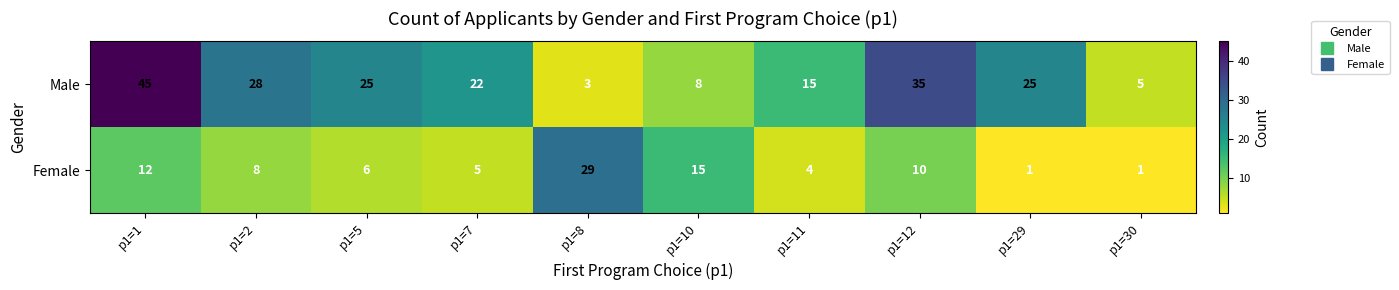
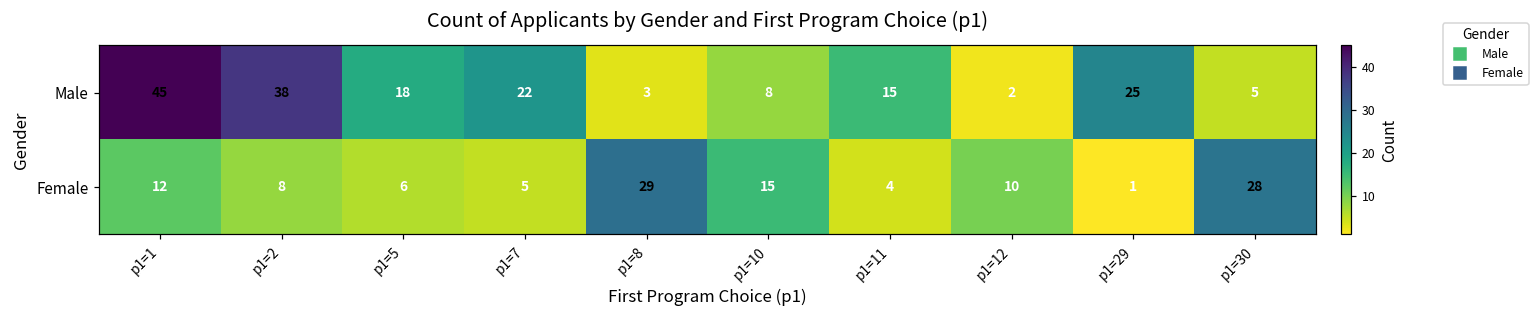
Male, p1=2: 28 -> 38
Male, p1=5: 25 -> 18
Male, p1=12: 35 -> 2
Female, p1=30: 1 -> 28
